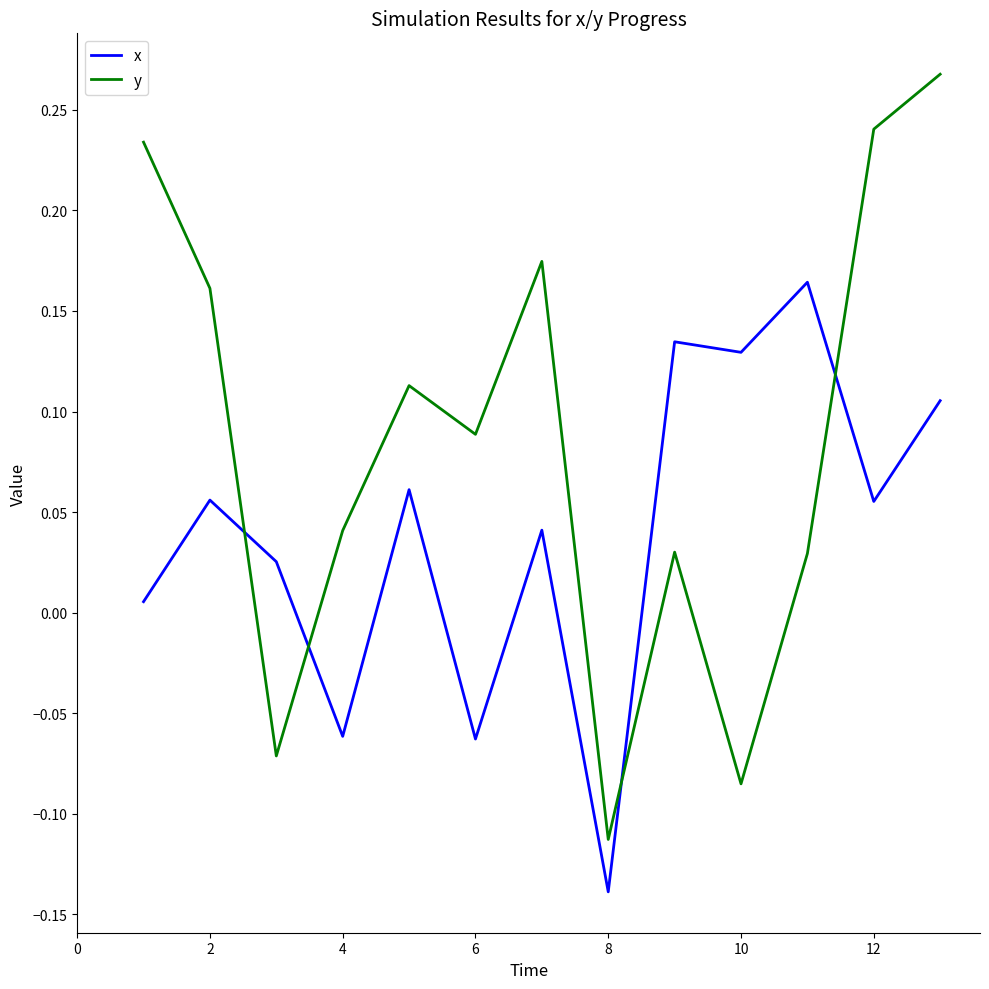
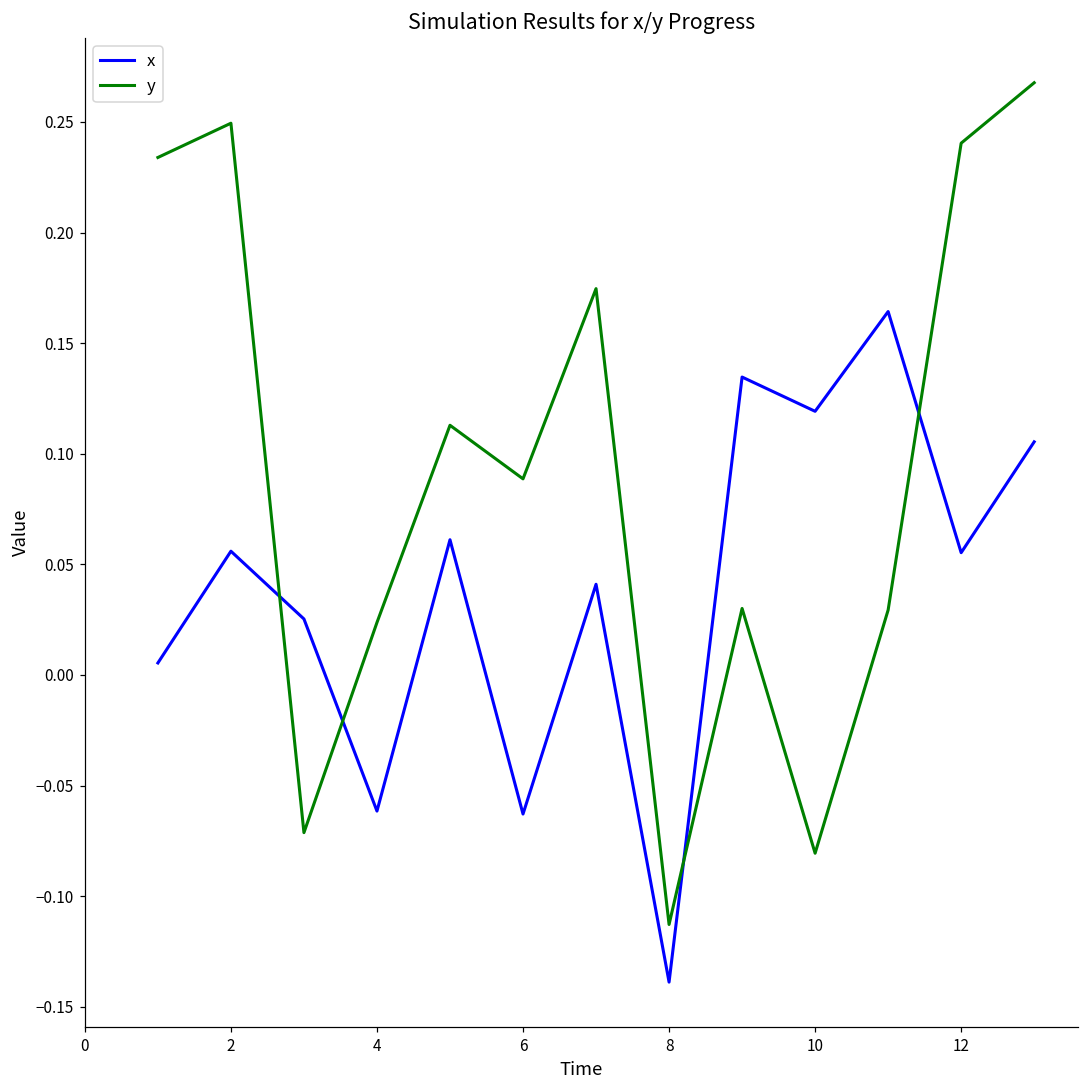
y, 2: 0.161 -> 0.249
y, 4: 0.041 -> 0.024
x, 10: 0.129 -> 0.119
y, 10: -0.085 -> -0.081
